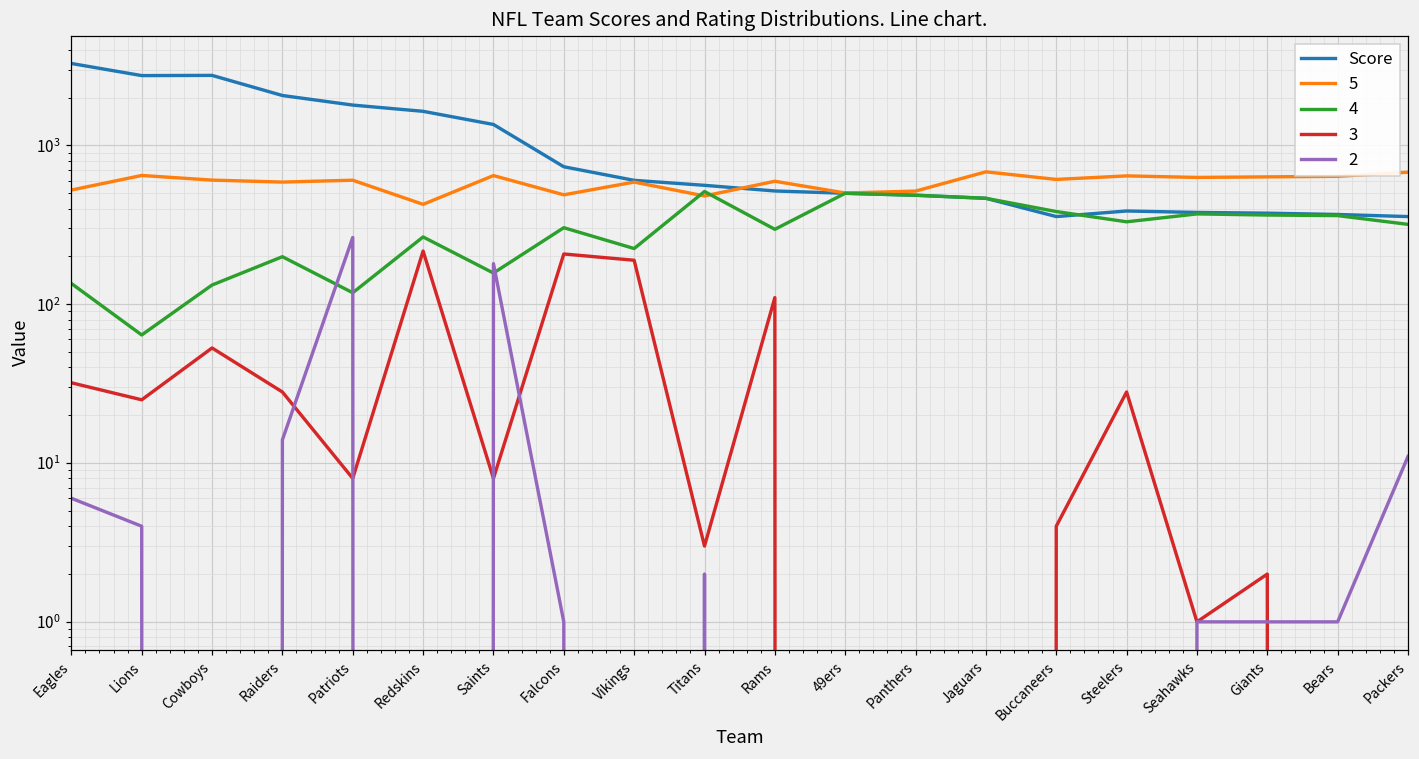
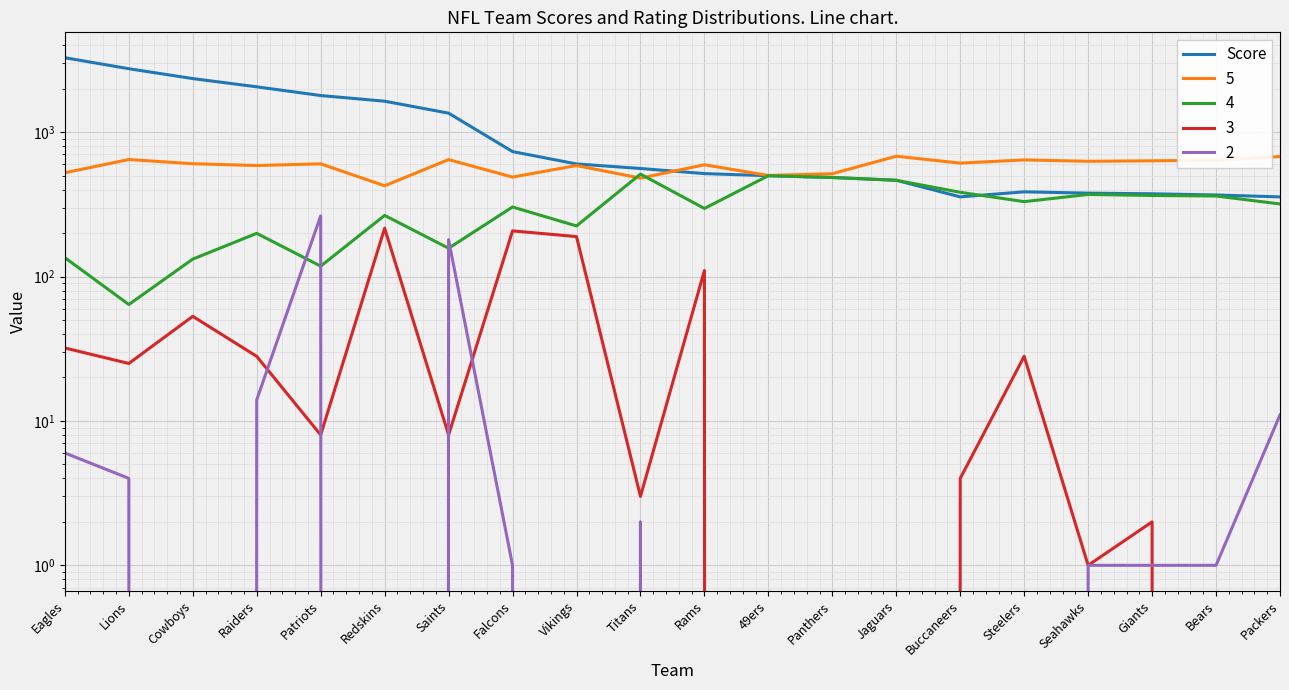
Score, Cowboys: 2800 -> 2300
